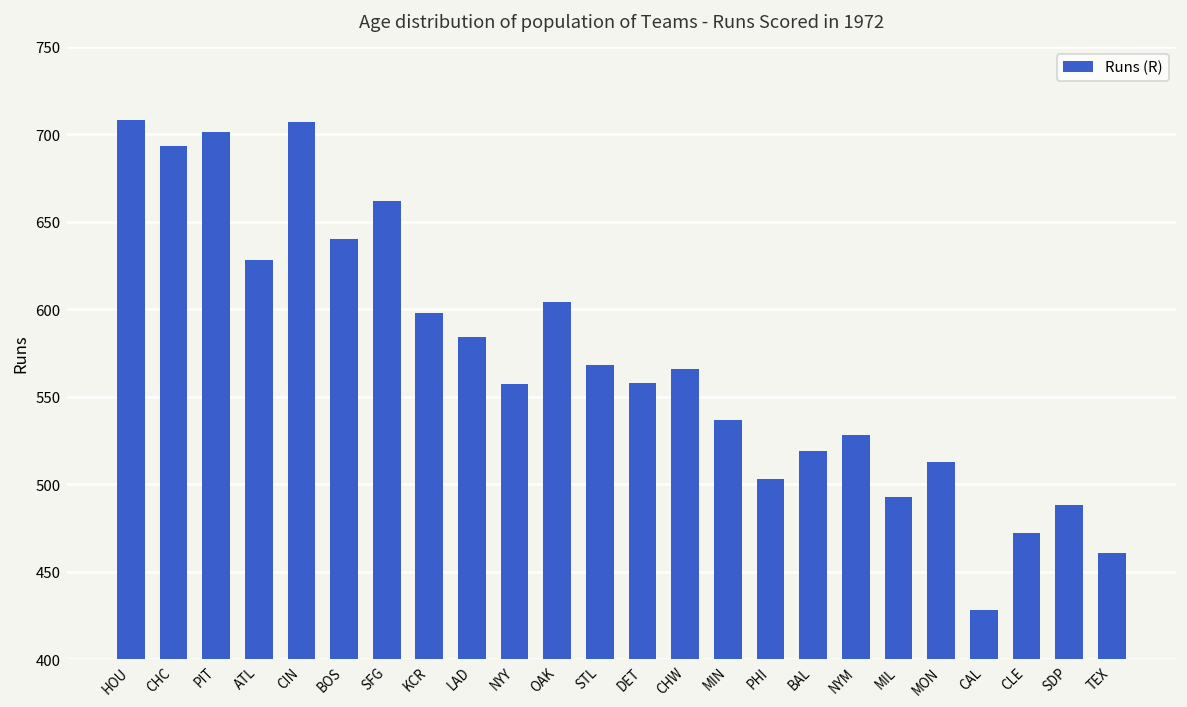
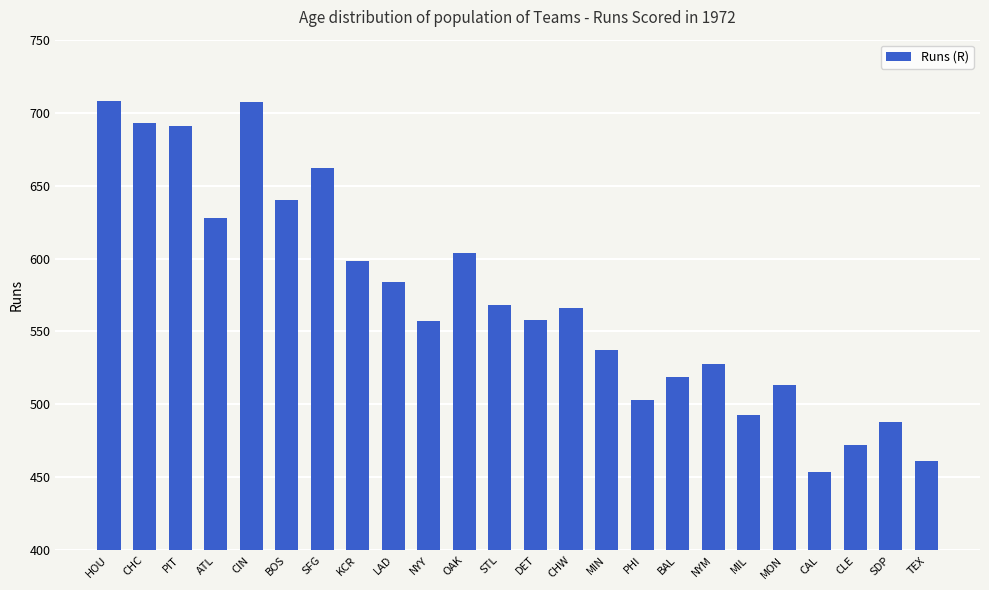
PIT: 701 -> 691
CAL: 428 -> 454
